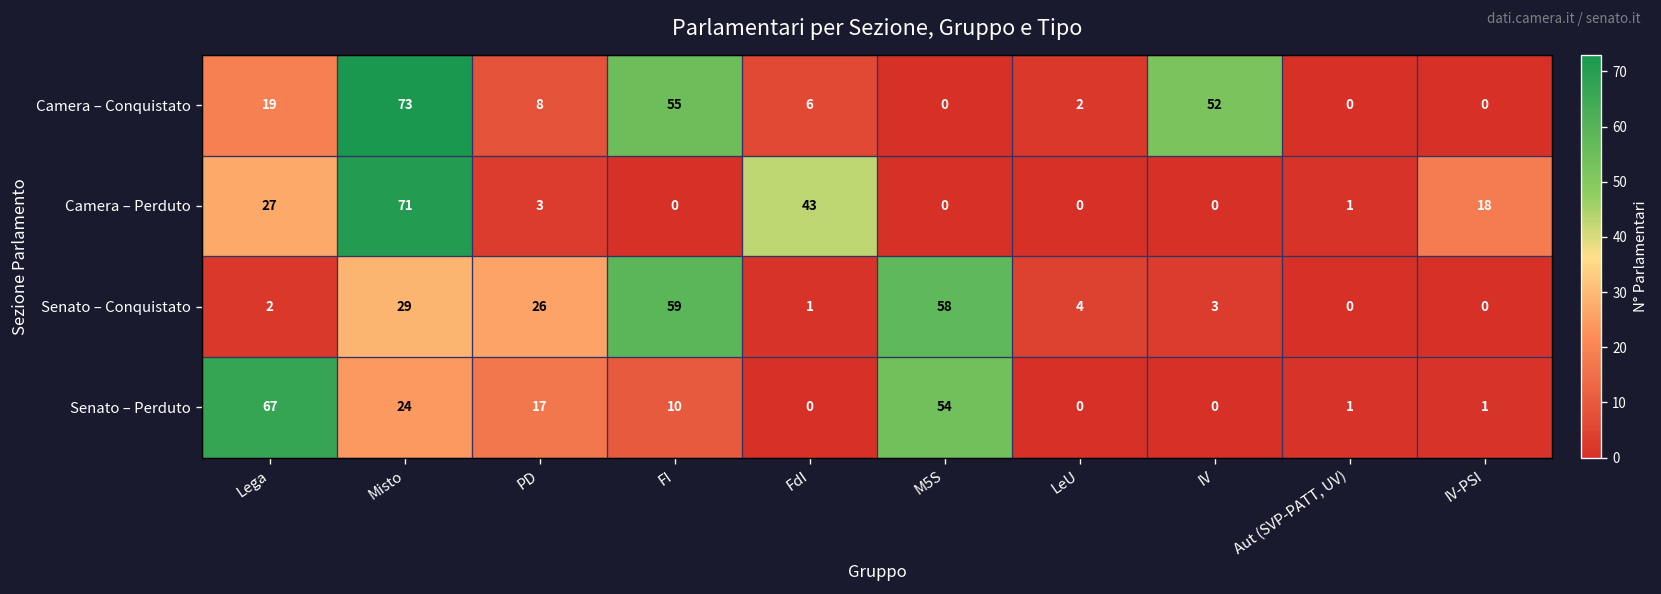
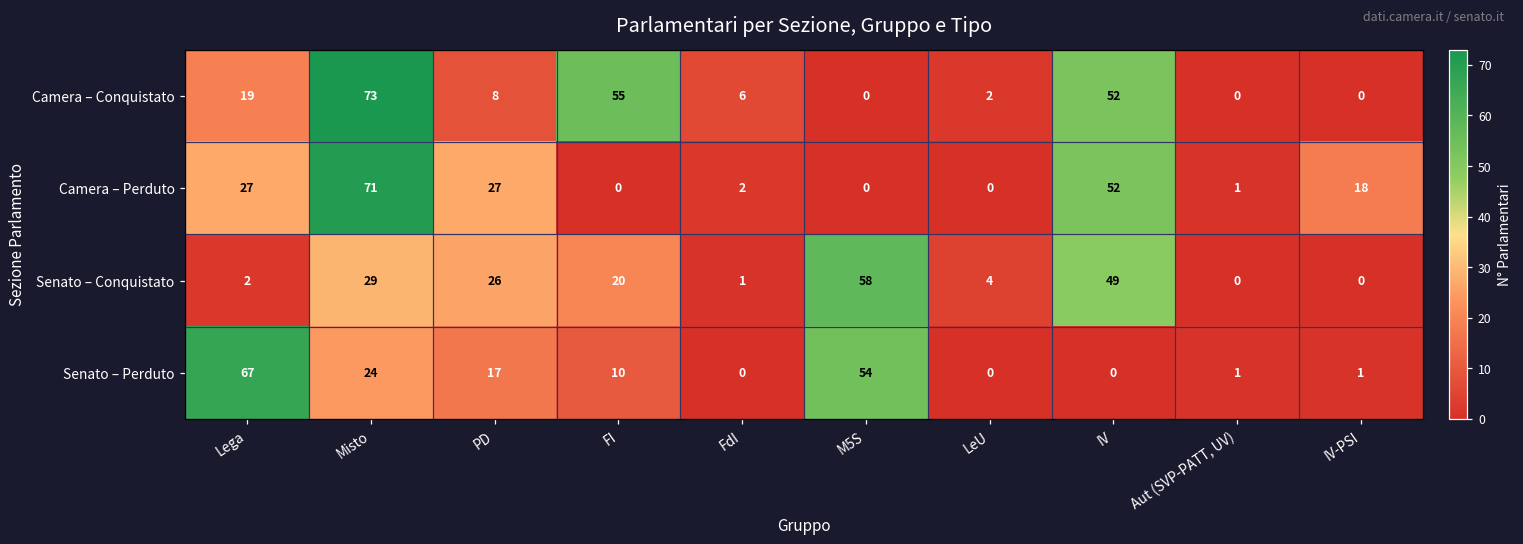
Camera – Perduto, PD: 3 -> 27
Camera – Perduto, FdI: 43 -> 2
Camera – Perduto, IV: 0 -> 52
Senato – Conquistato, FI: 59 -> 20
Senato – Conquistato, IV: 3 -> 49
